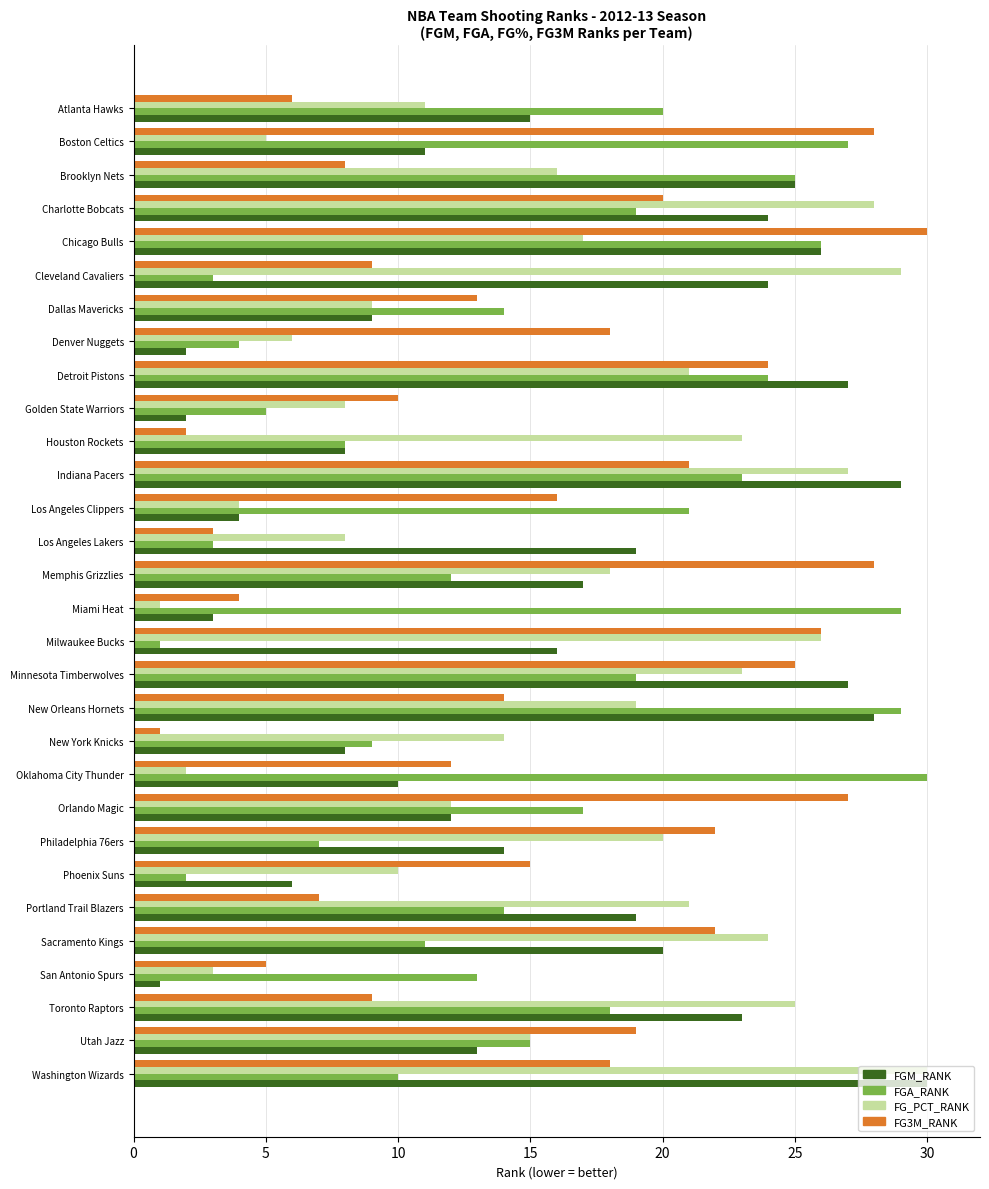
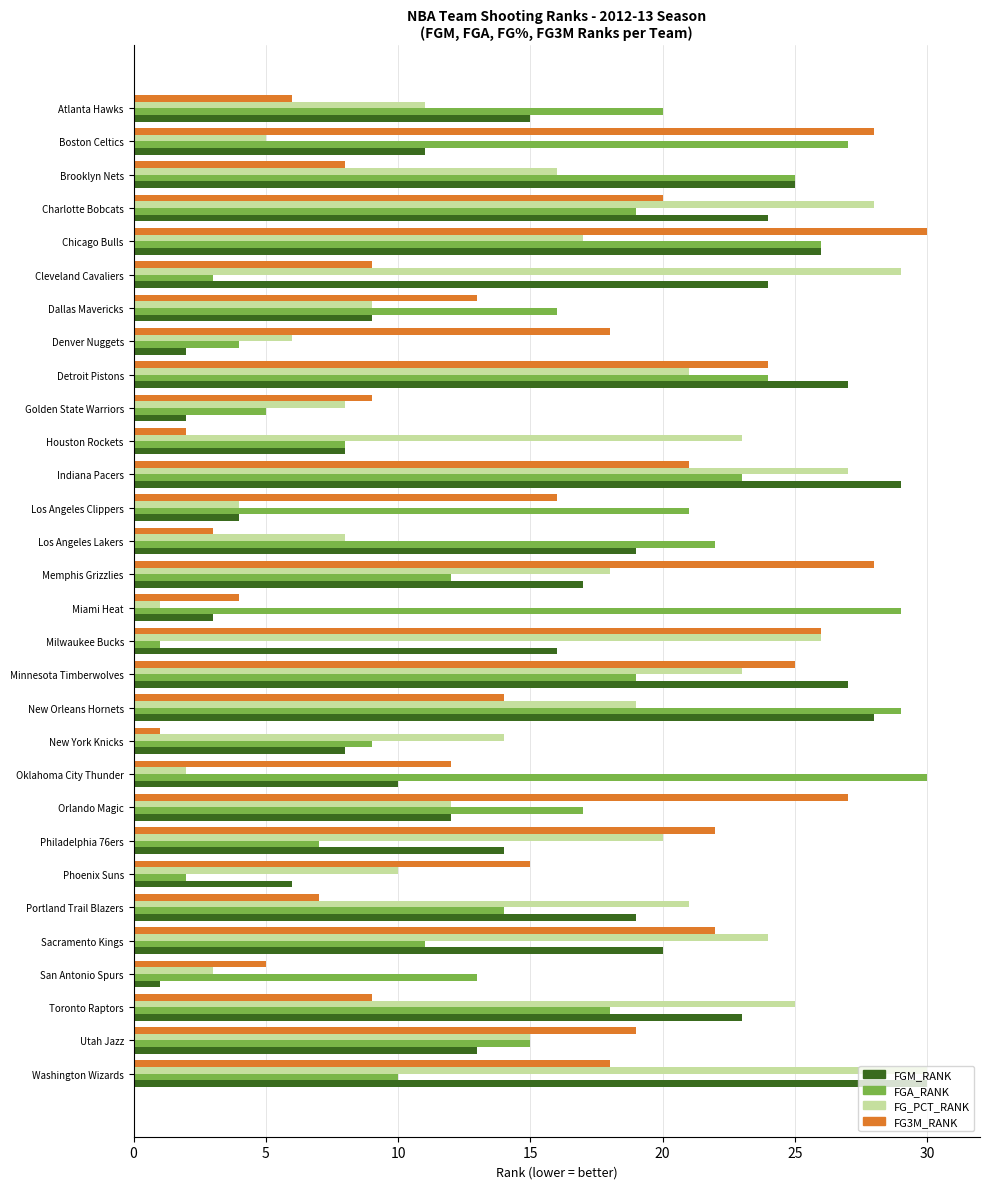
FGA_RANK, Dallas Mavericks: 14 -> 16
FG3M_RANK, Golden State Warriors: 10 -> 9
FGA_RANK, Los Angeles Lakers: 3 -> 22
